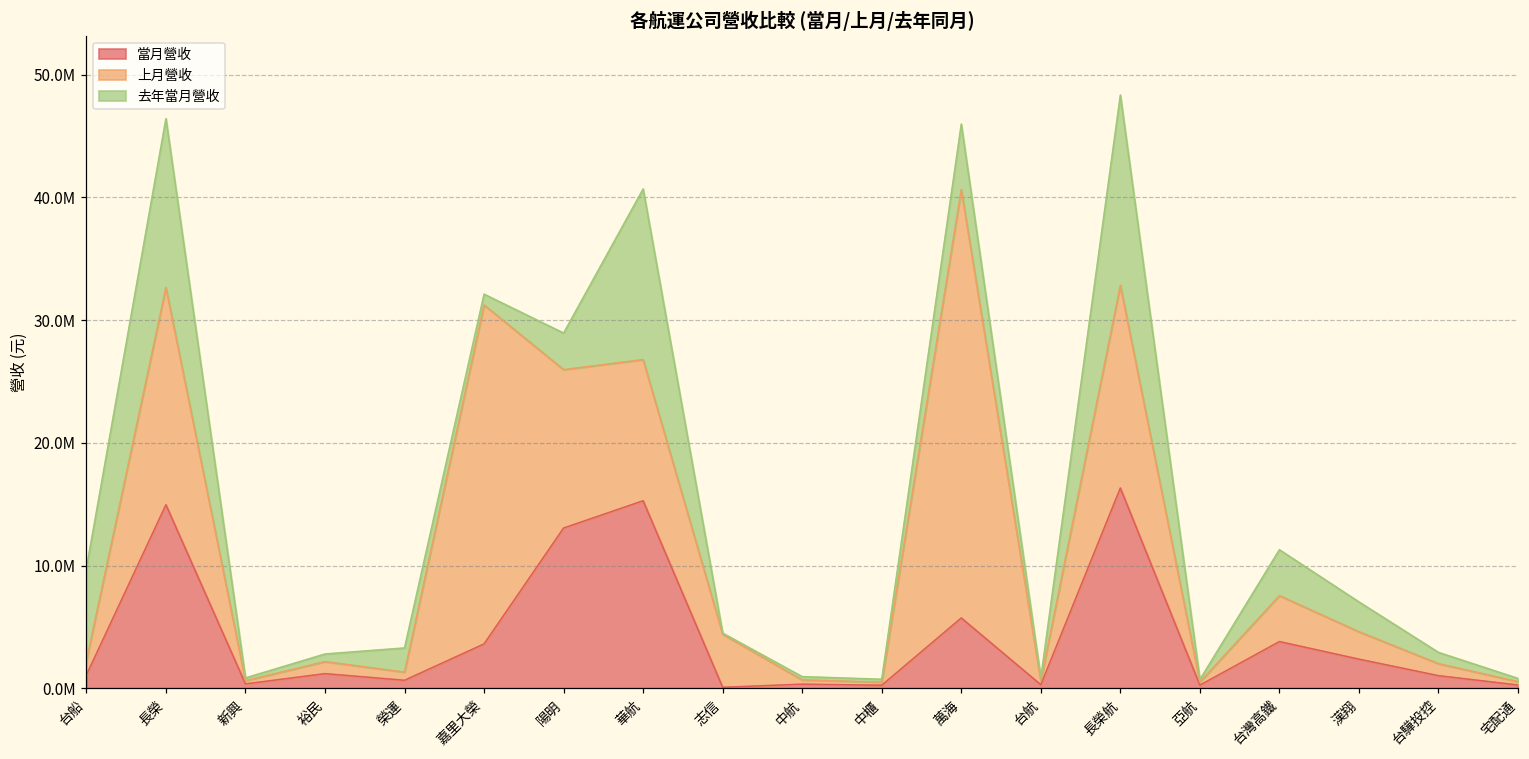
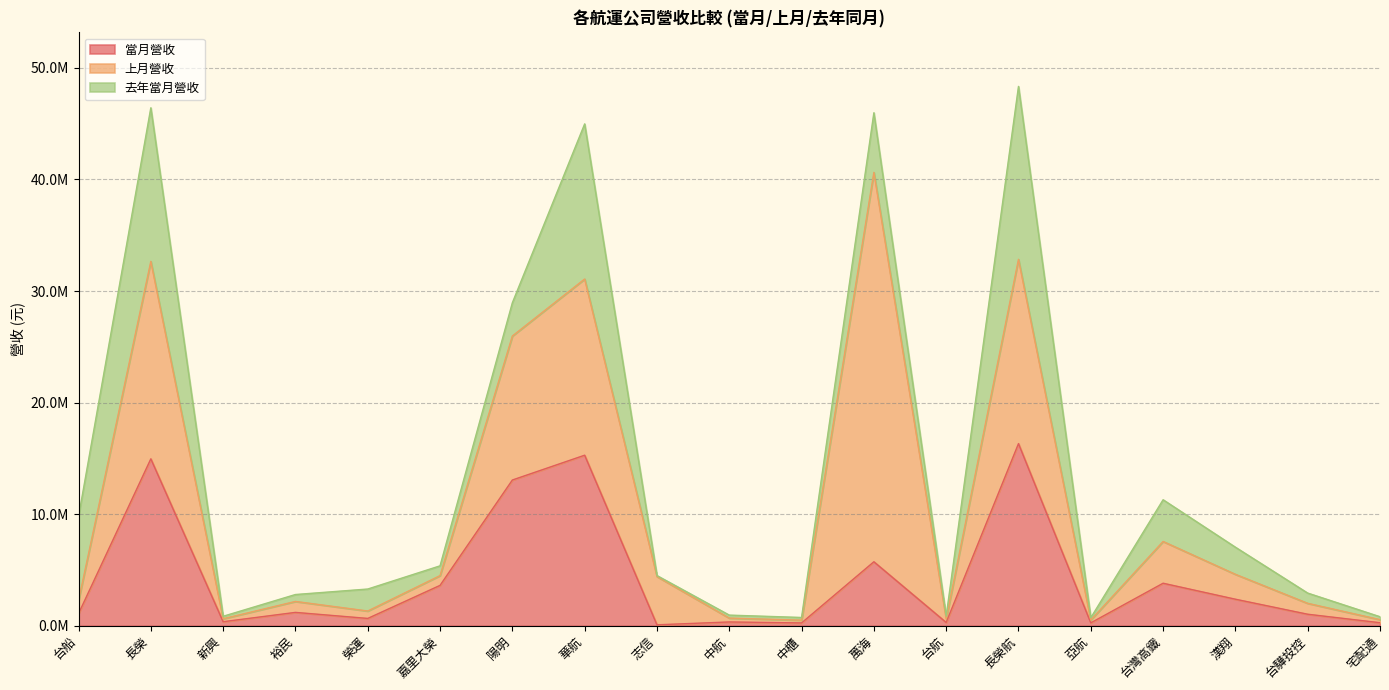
上月營收, 嘉里大榮: 27600000 -> 900000
上月營收, 華航: 11500000 -> 15800000
